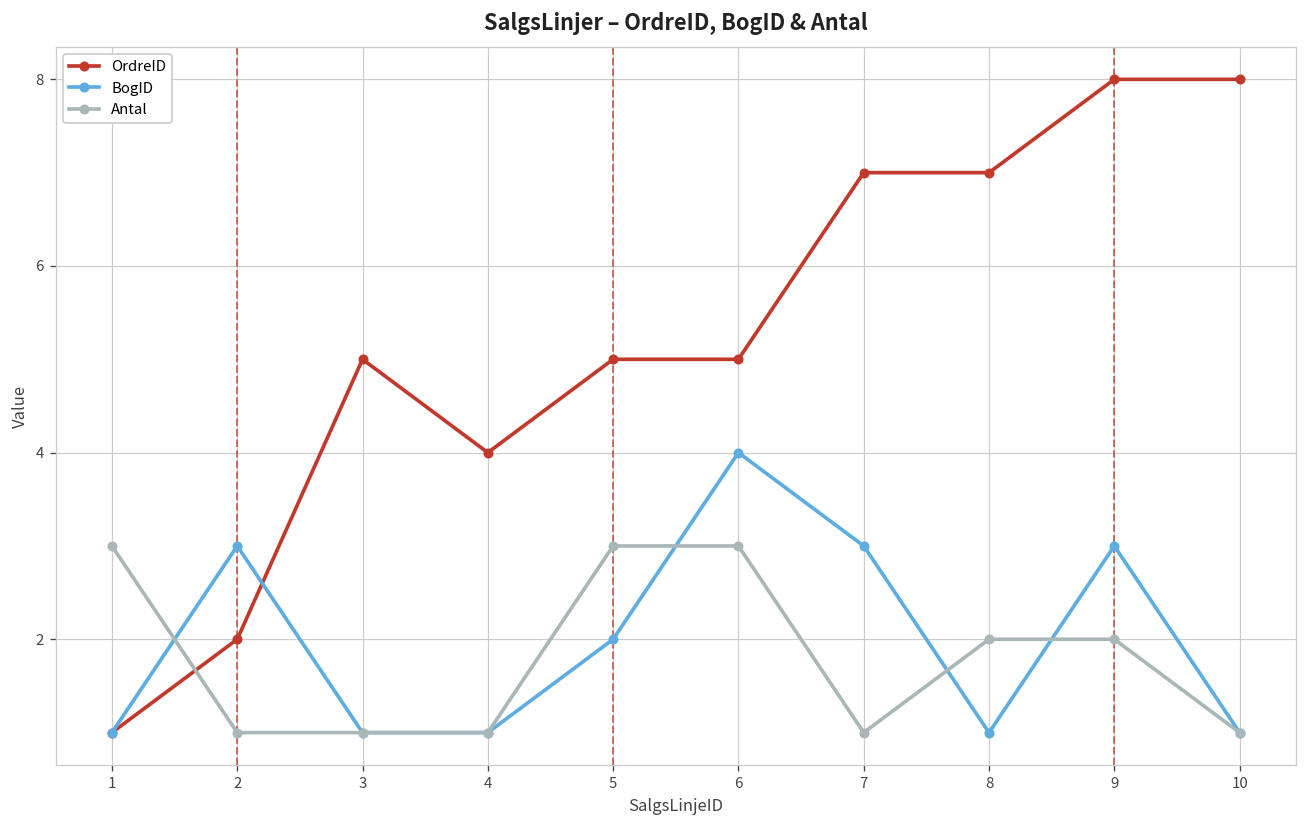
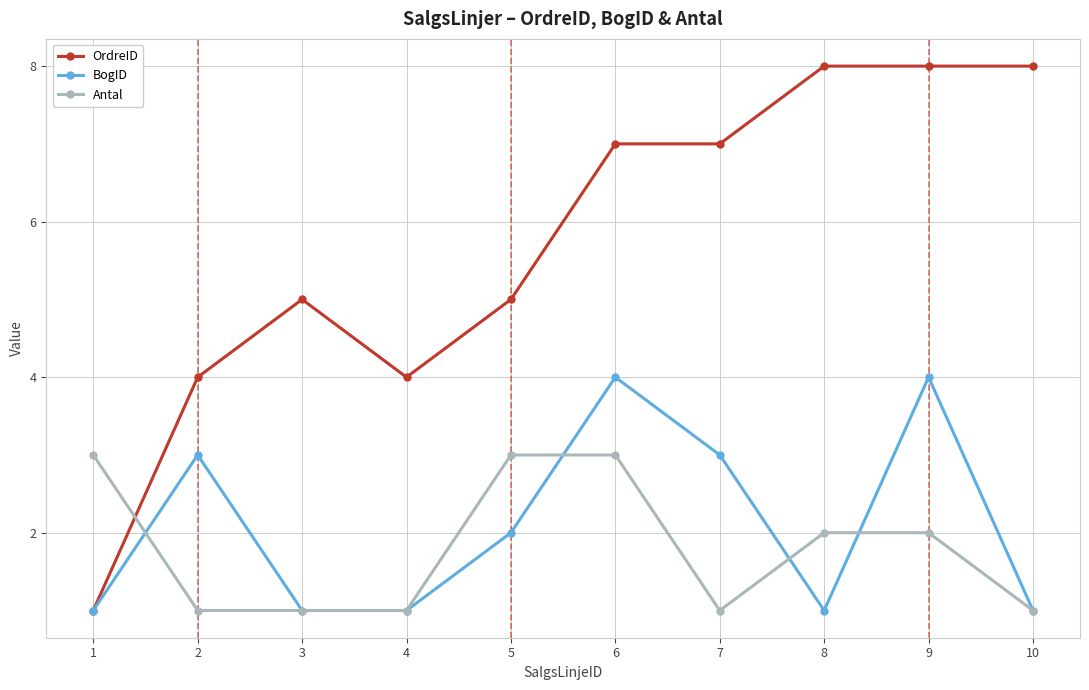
OrdreID, 2: 2 -> 4
OrdreID, 6: 5 -> 7
OrdreID, 8: 7 -> 8
BogID, 9: 3 -> 4
